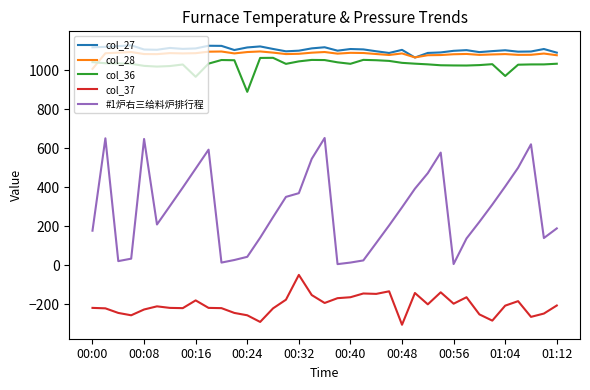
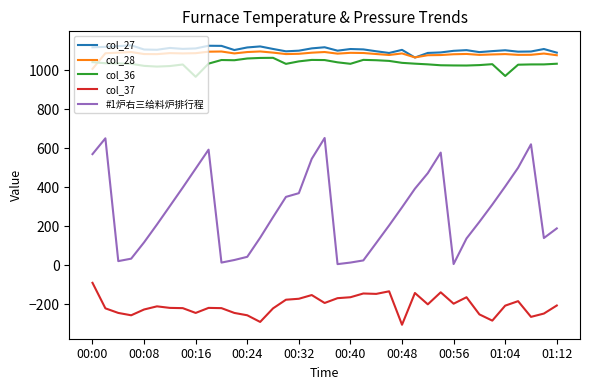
col_37, 00:00: -220 -> -90
#1炉右三给料炉排行程, 00:00: 180 -> 570
#1炉右三给料炉排行程, 00:08: 650 -> 120
col_37, 00:16: -180 -> -240
col_36, 00:24: 890 -> 1060
col_37, 00:32: -50 -> -170
